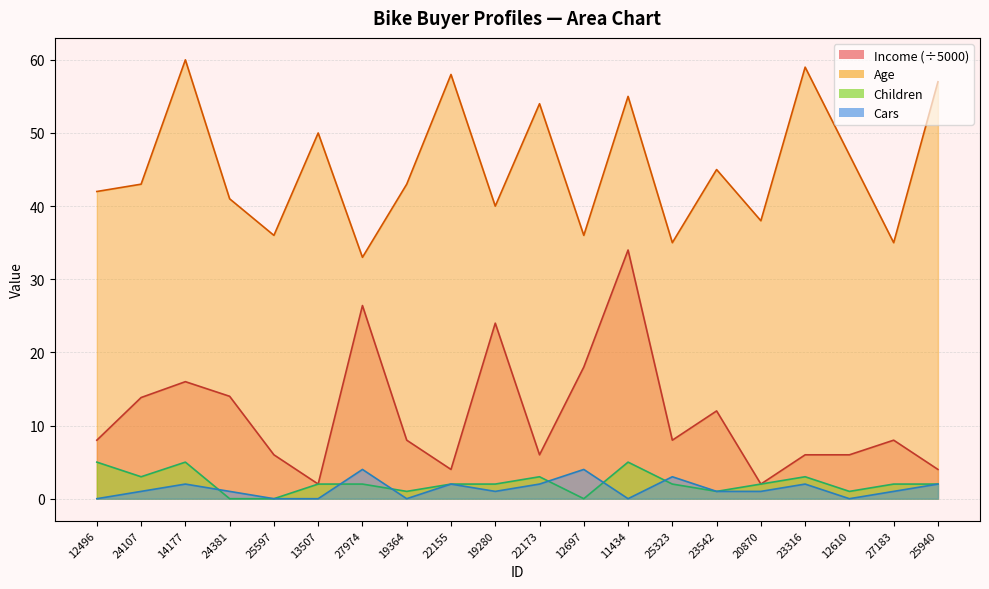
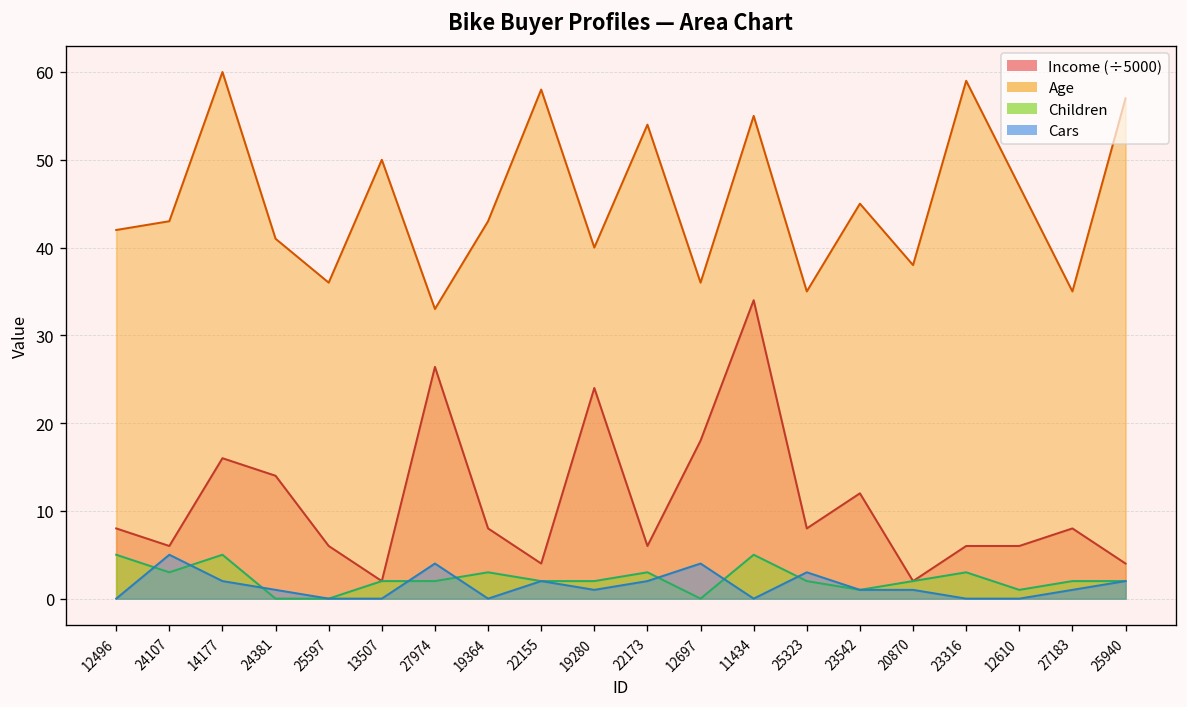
Income (÷5000), 24107: 14 -> 6
Cars, 24107: 1 -> 5
Children, 19364: 1 -> 3
Cars, 23316: 2 -> 0
